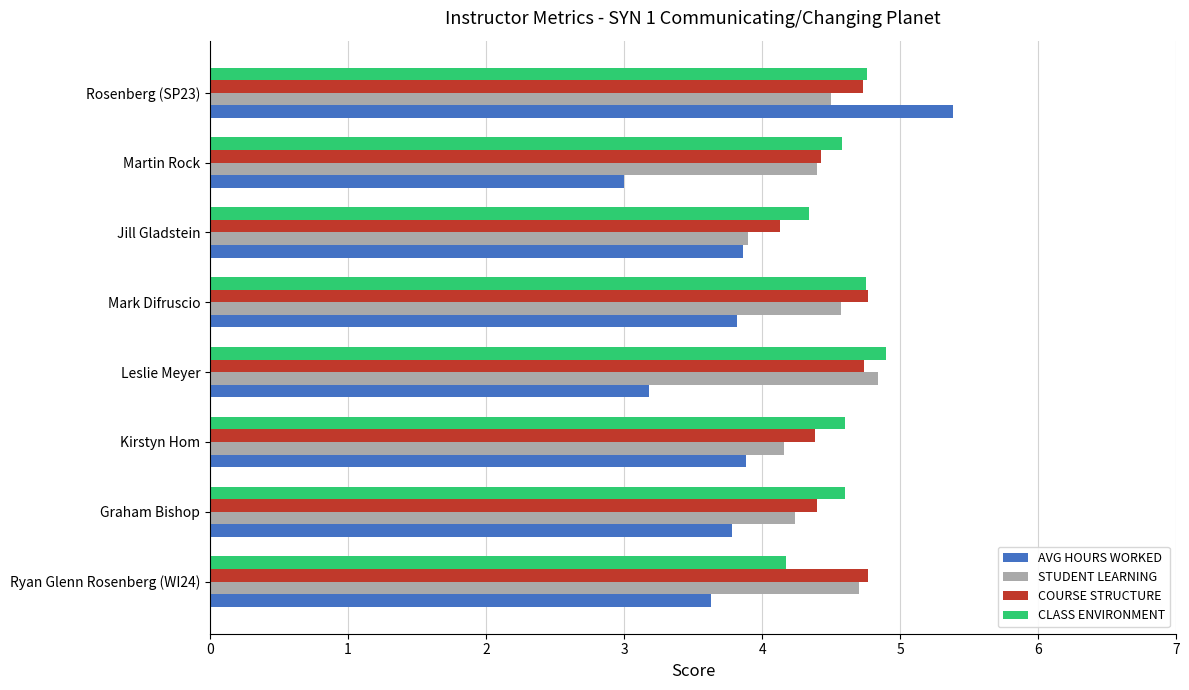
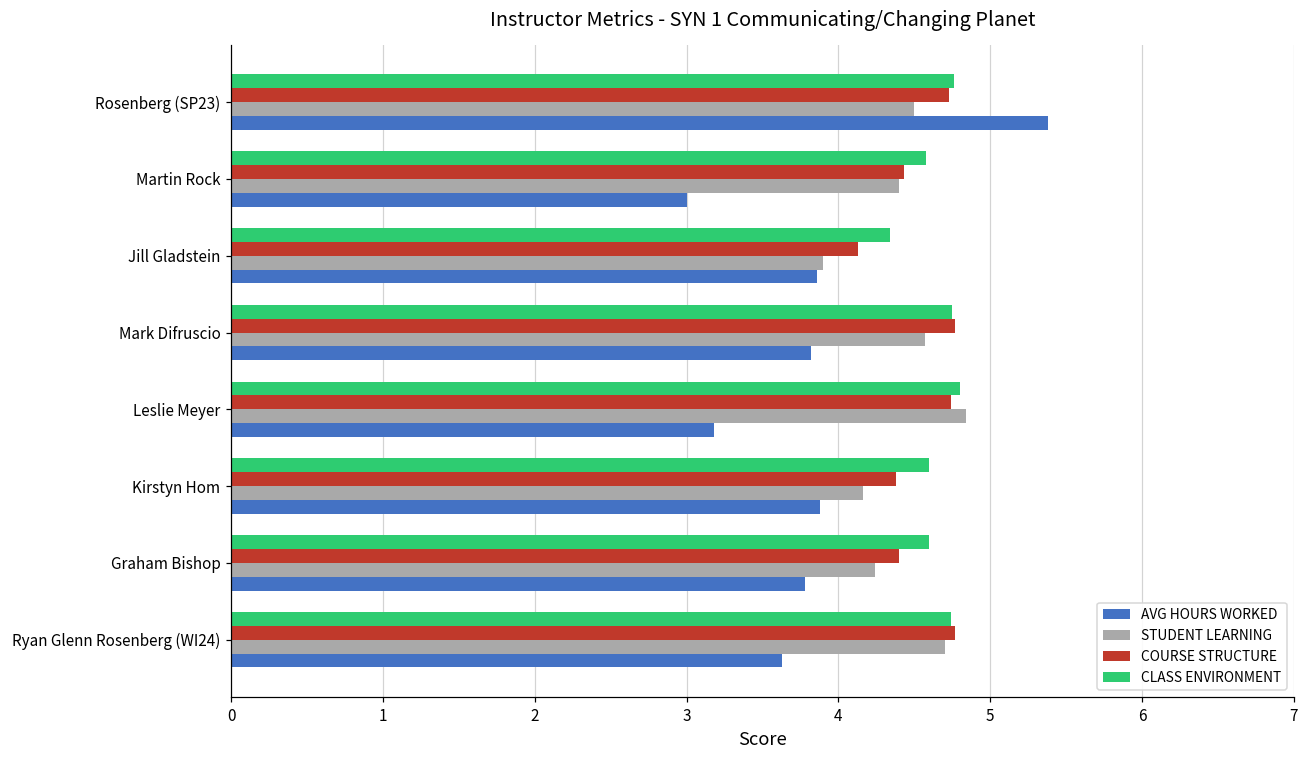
CLASS ENVIRONMENT, Leslie Meyer: 4.9 -> 4.8
CLASS ENVIRONMENT, Ryan Glenn Rosenberg (WI24): 4.17 -> 4.74
